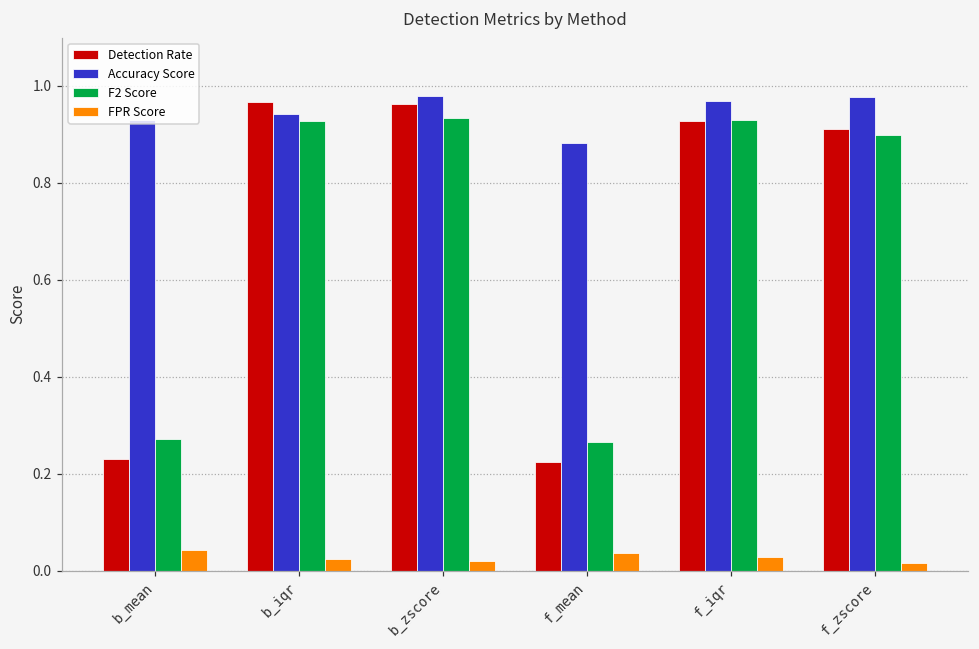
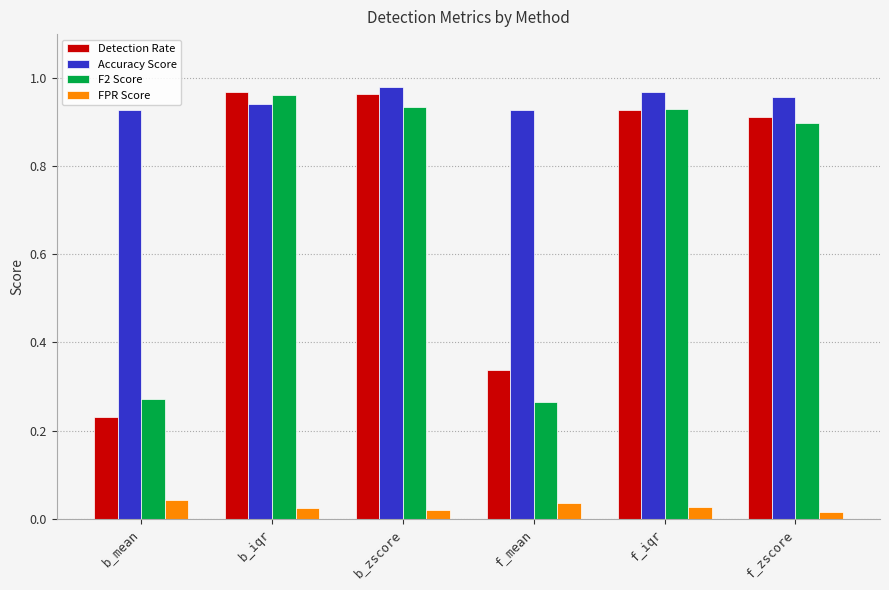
F2 Score, b_iqr: 0.93 -> 0.96
Detection Rate, f_mean: 0.22 -> 0.34
Accuracy Score, f_mean: 0.88 -> 0.93
Accuracy Score, f_zscore: 0.98 -> 0.96
